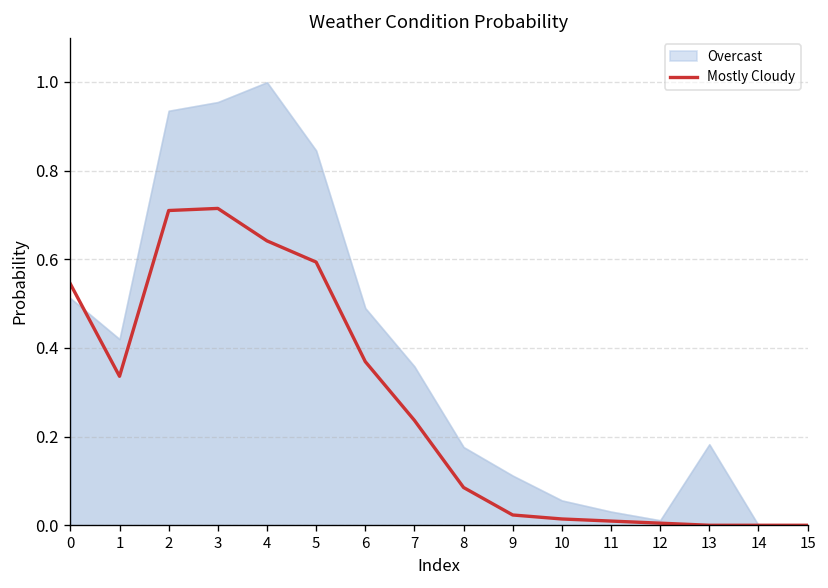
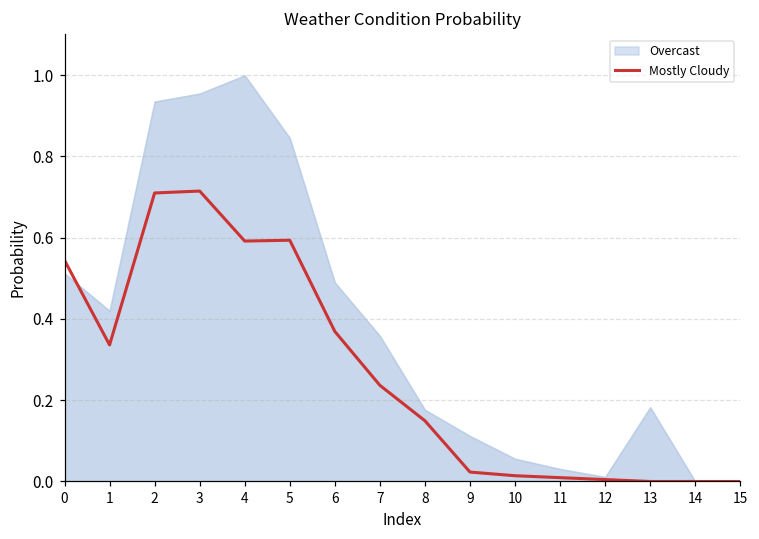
Mostly Cloudy, 4: 0.64 -> 0.59
Mostly Cloudy, 8: 0.09 -> 0.15
